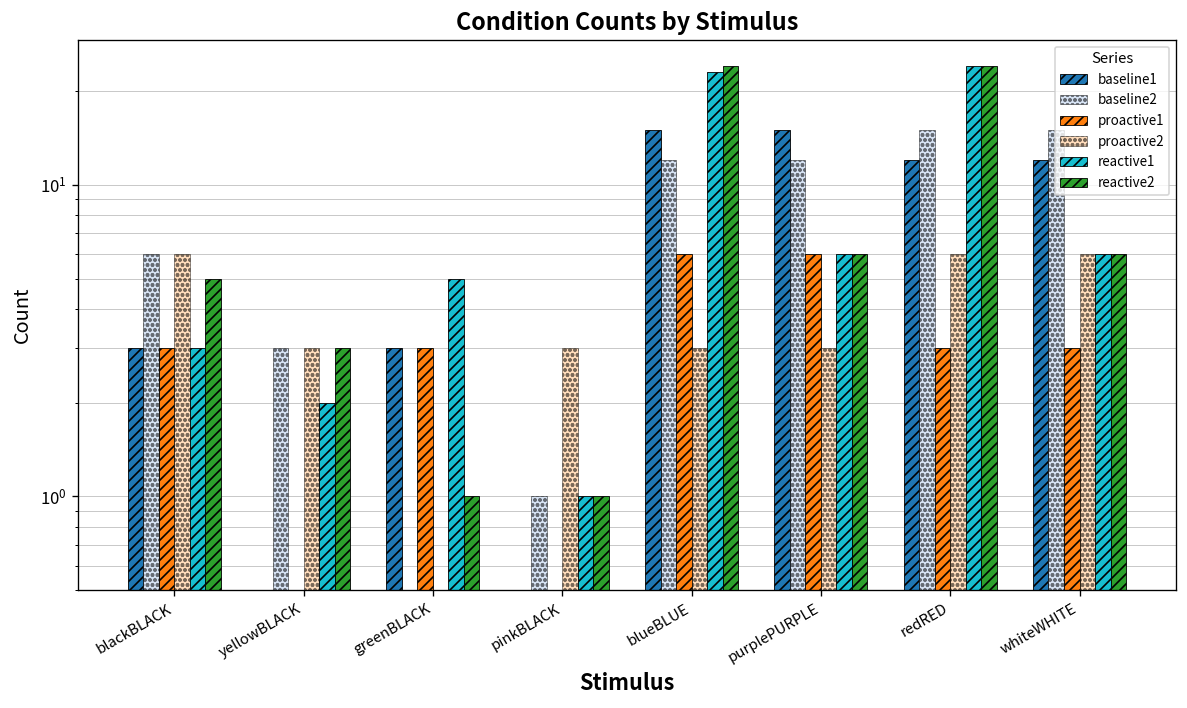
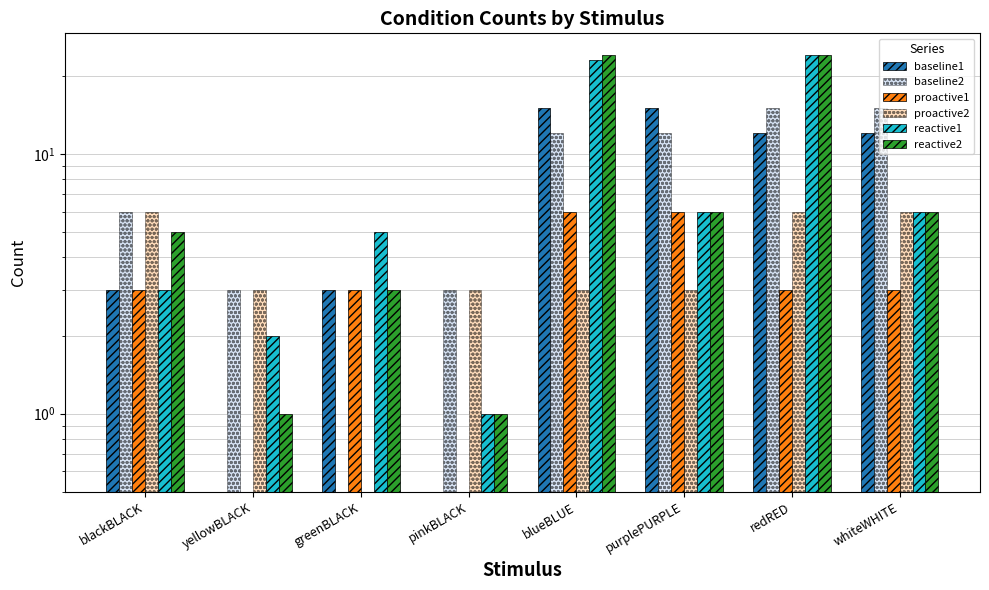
reactive2, yellowBLACK: 3 -> 1
reactive2, greenBLACK: 1 -> 3
baseline2, pinkBLACK: 1 -> 3
